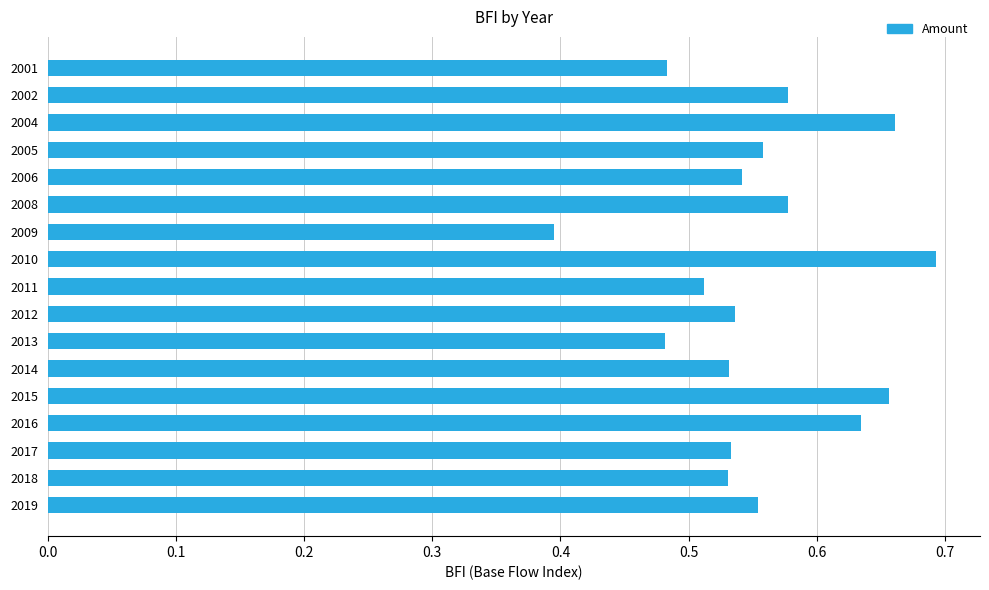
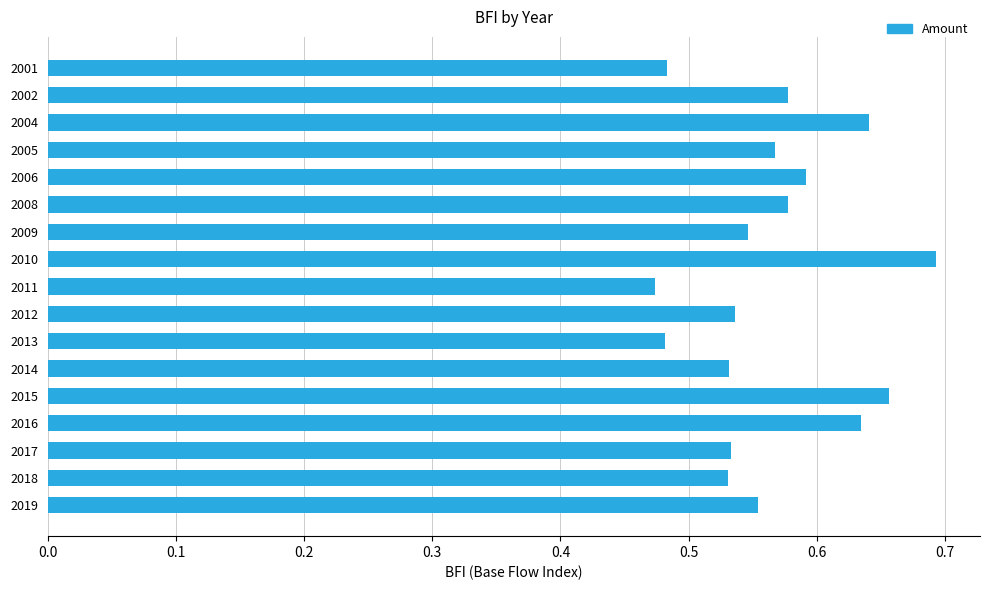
2004: 0.661 -> 0.641
2005: 0.558 -> 0.567
2006: 0.541 -> 0.591
2009: 0.395 -> 0.546
2011: 0.512 -> 0.473
